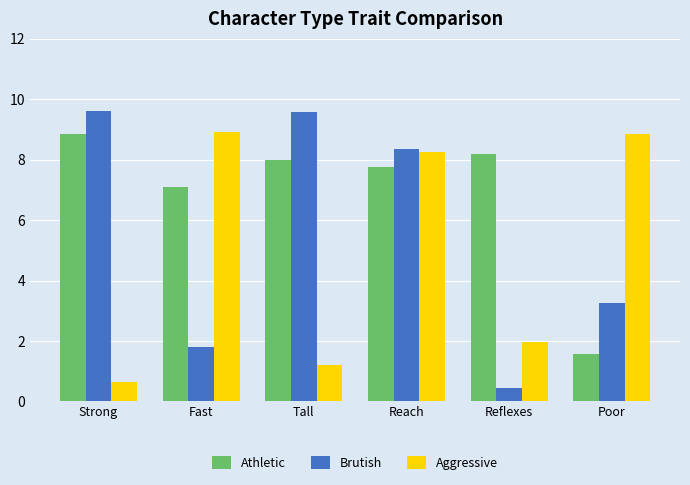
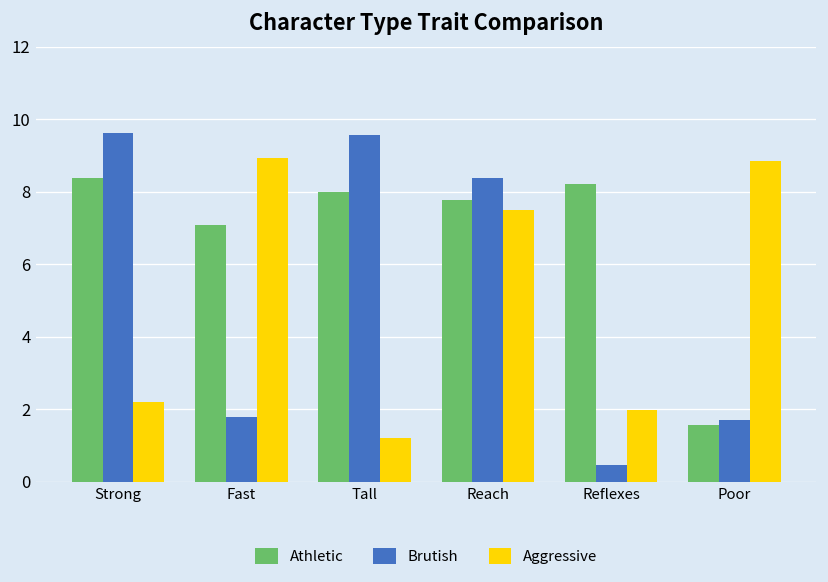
Athletic, Strong: 8.8 -> 8.4
Aggressive, Strong: 0.7 -> 2.2
Aggressive, Reach: 8.3 -> 7.5
Brutish, Poor: 3.2 -> 1.7
